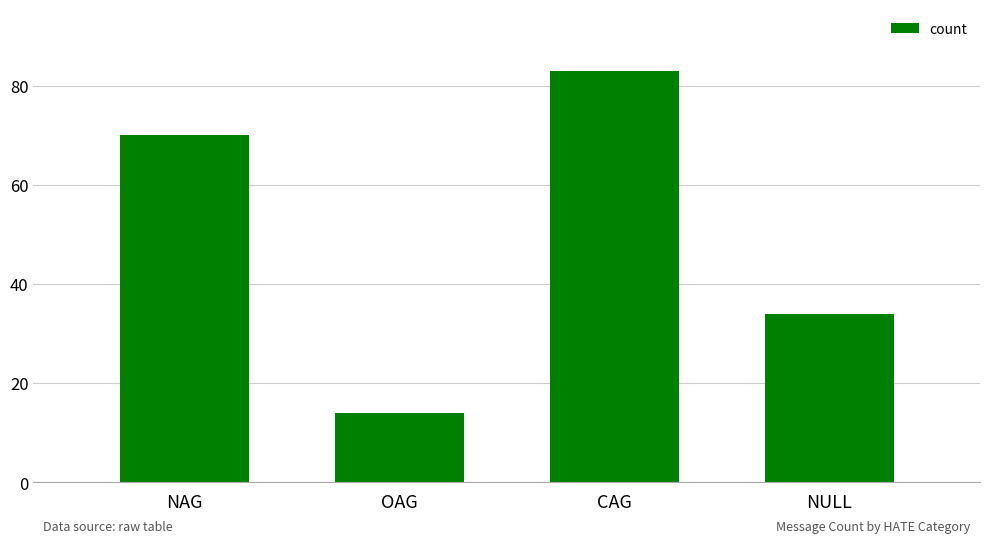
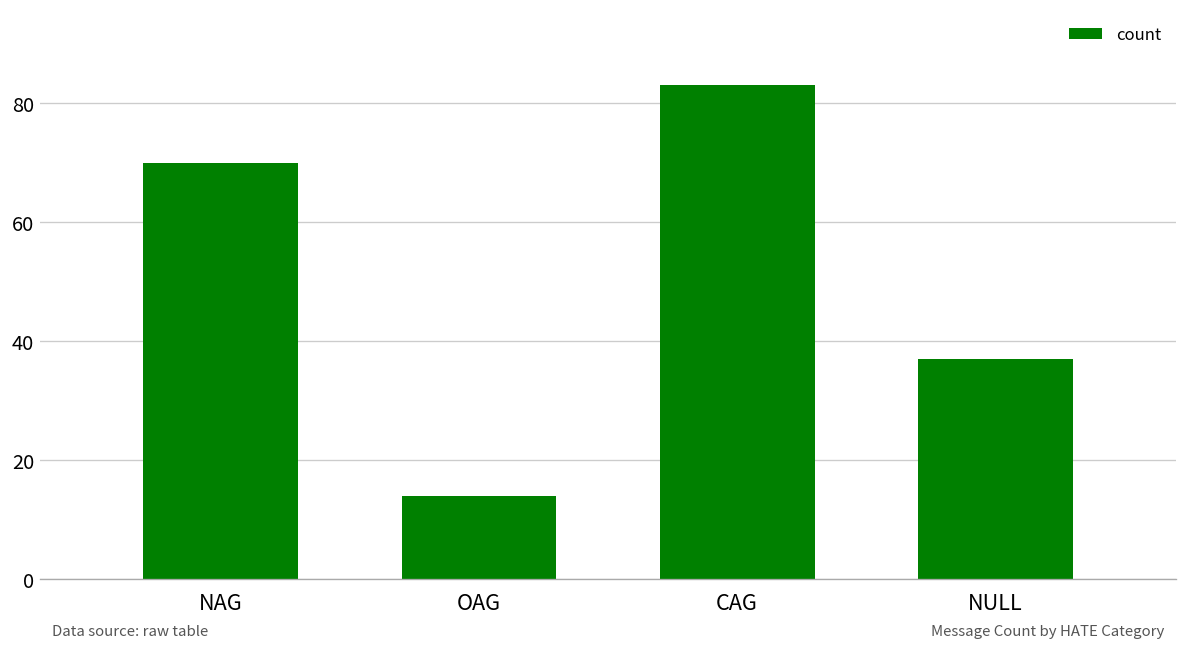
NULL: 34 -> 37
